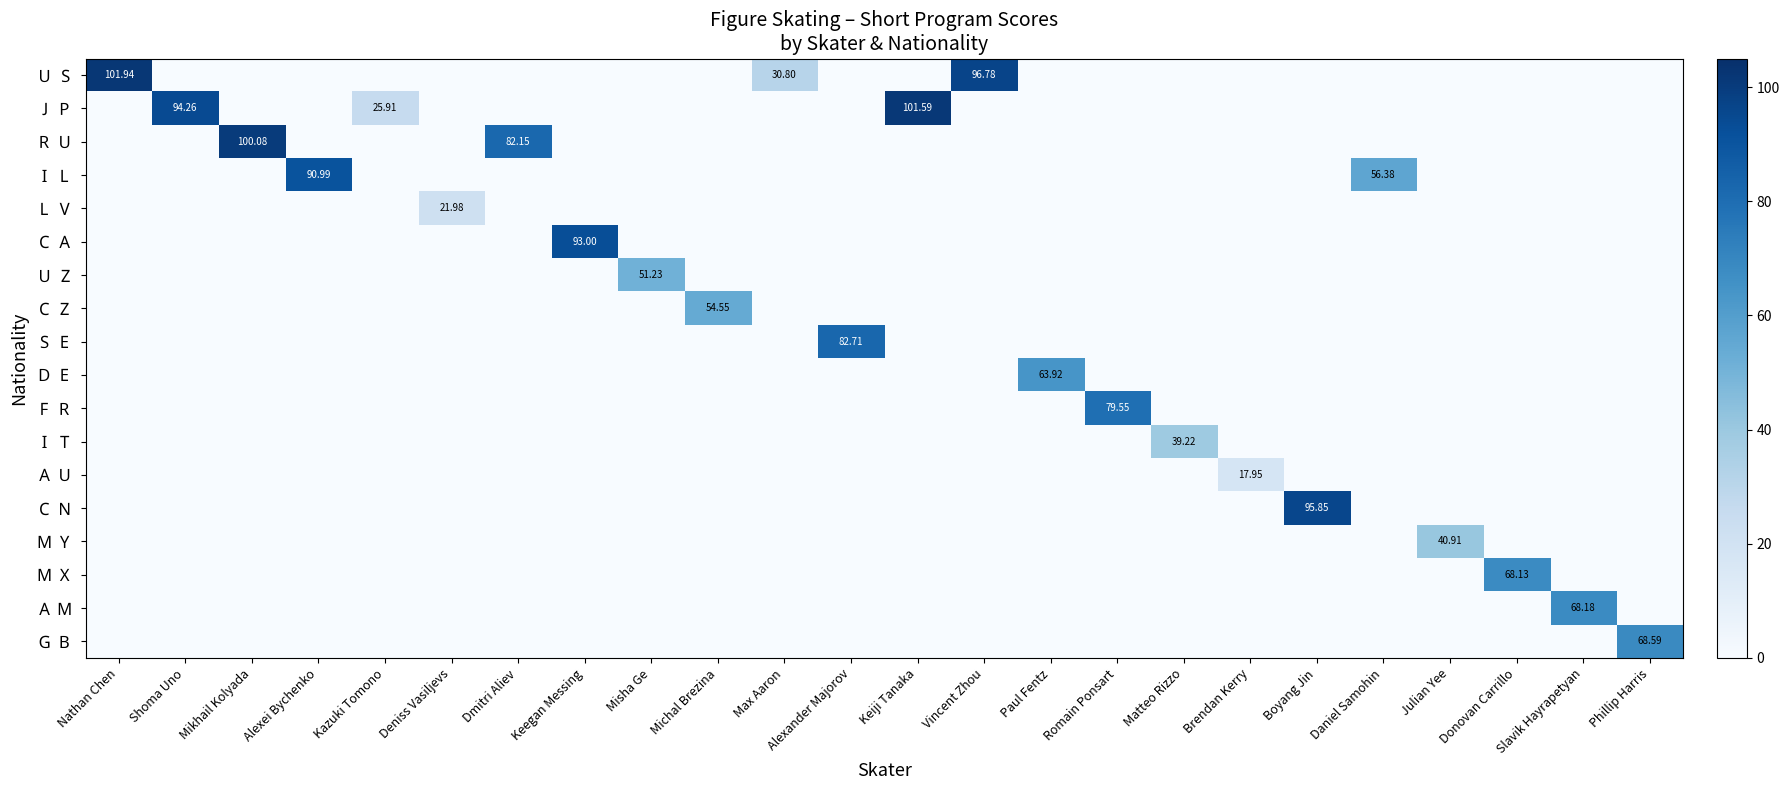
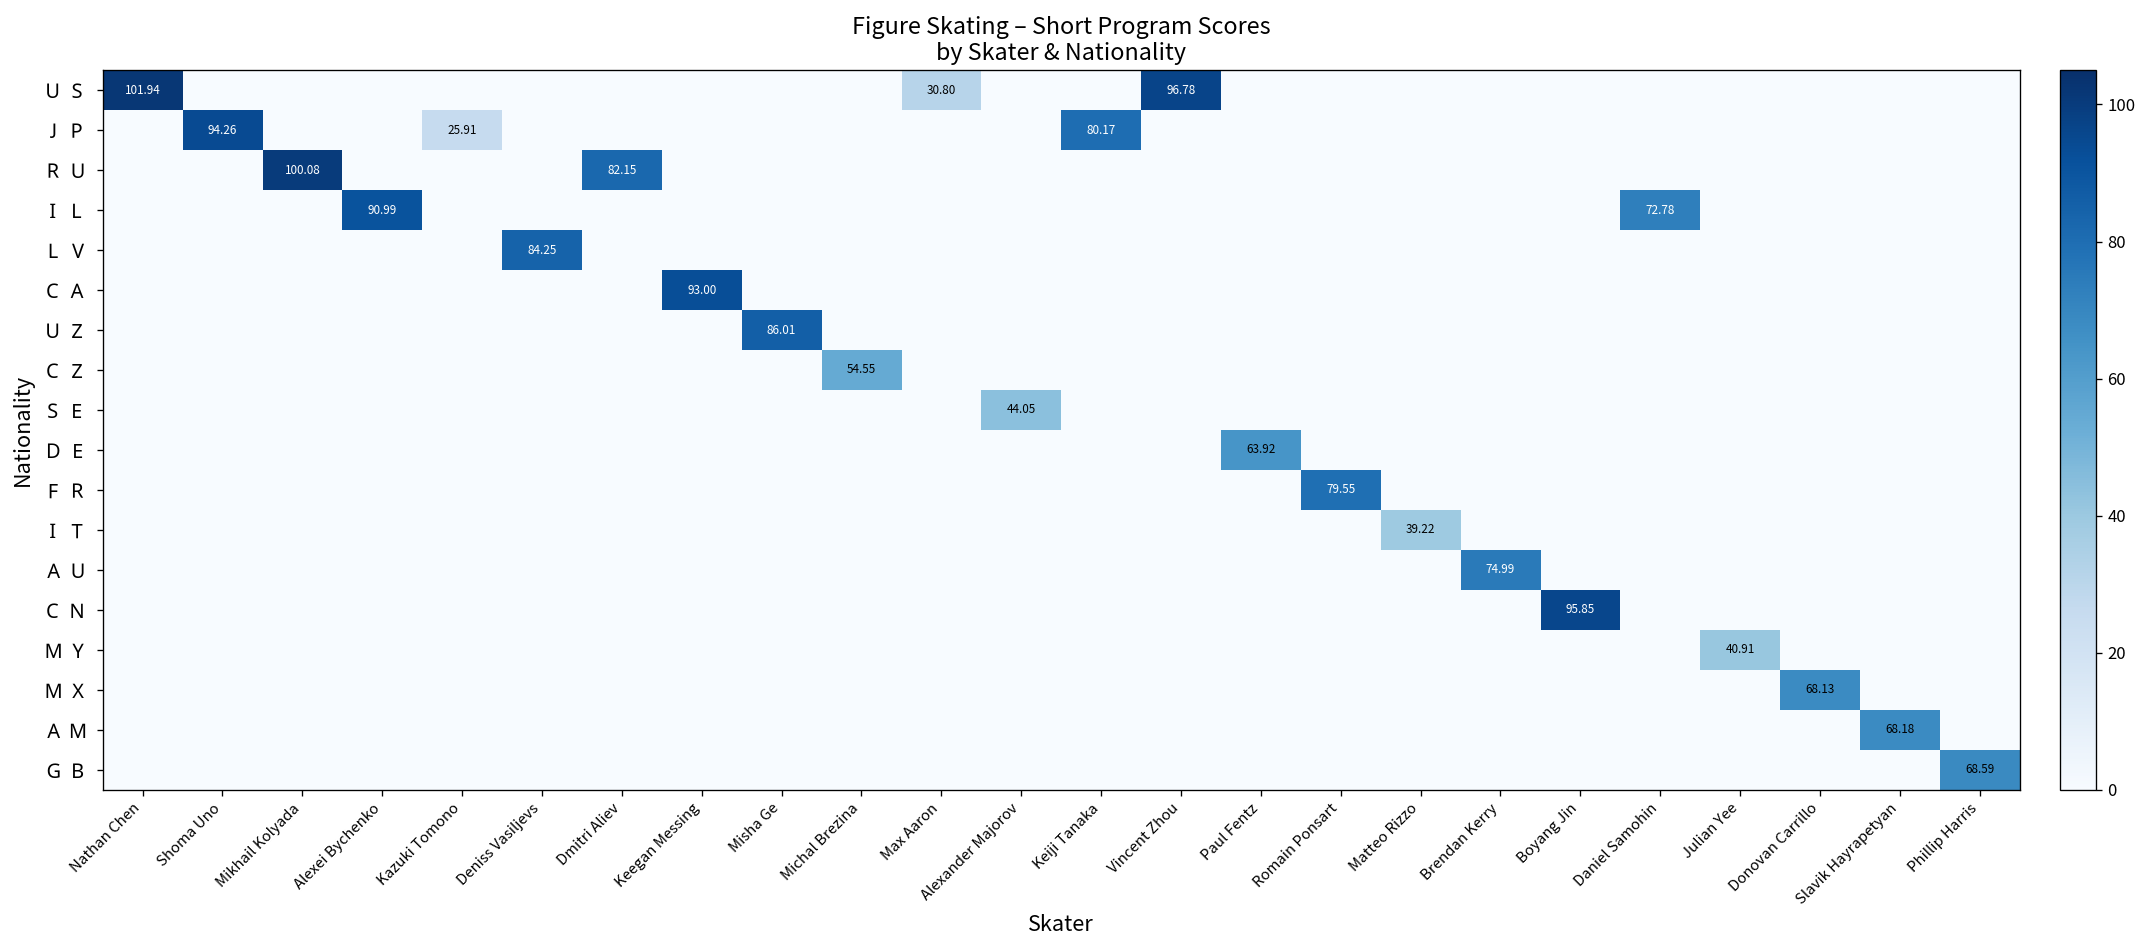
🇯🇵, Keiji Tanaka: 101.59 -> 80.17
🇮🇱, Daniel Samohin: 56.38 -> 72.78
🇱🇻, Deniss Vasiljevs: 21.98 -> 84.25
🇺🇿, Misha Ge: 51.23 -> 86.01
🇸🇪, Alexander Majorov: 82.71 -> 44.05
🇦🇺, Brendan Kerry: 17.95 -> 74.99
